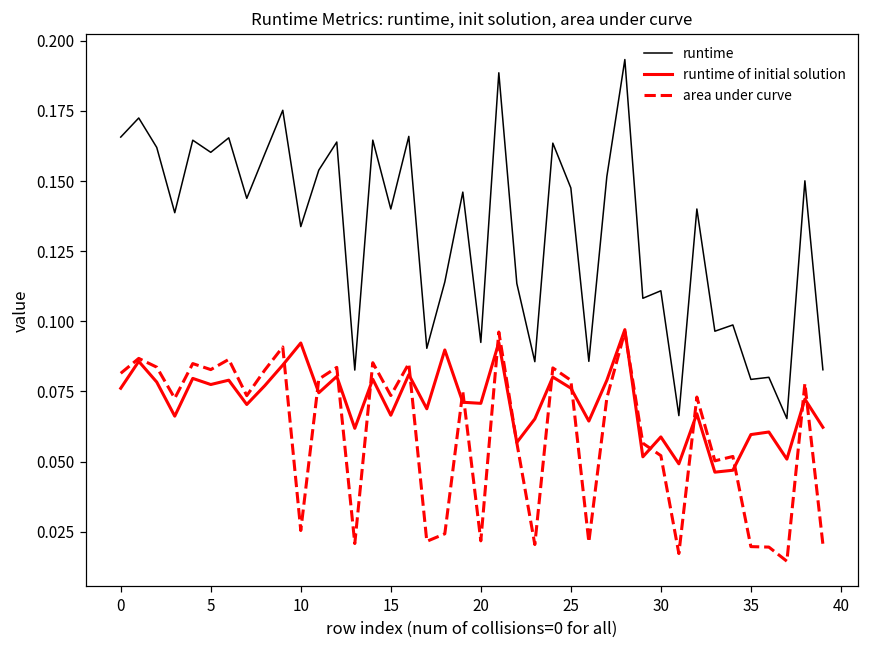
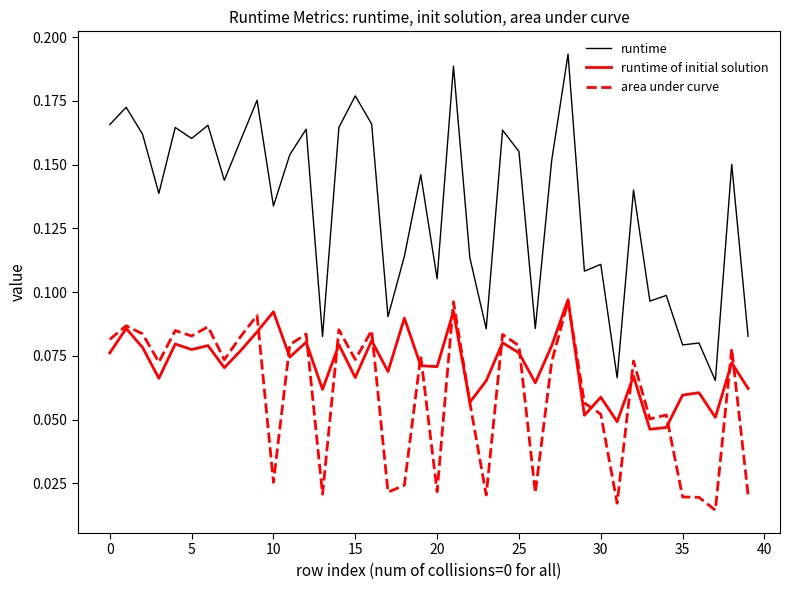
runtime, 15: 0.140 -> 0.177
runtime, 20: 0.092 -> 0.105
runtime, 25: 0.148 -> 0.155
